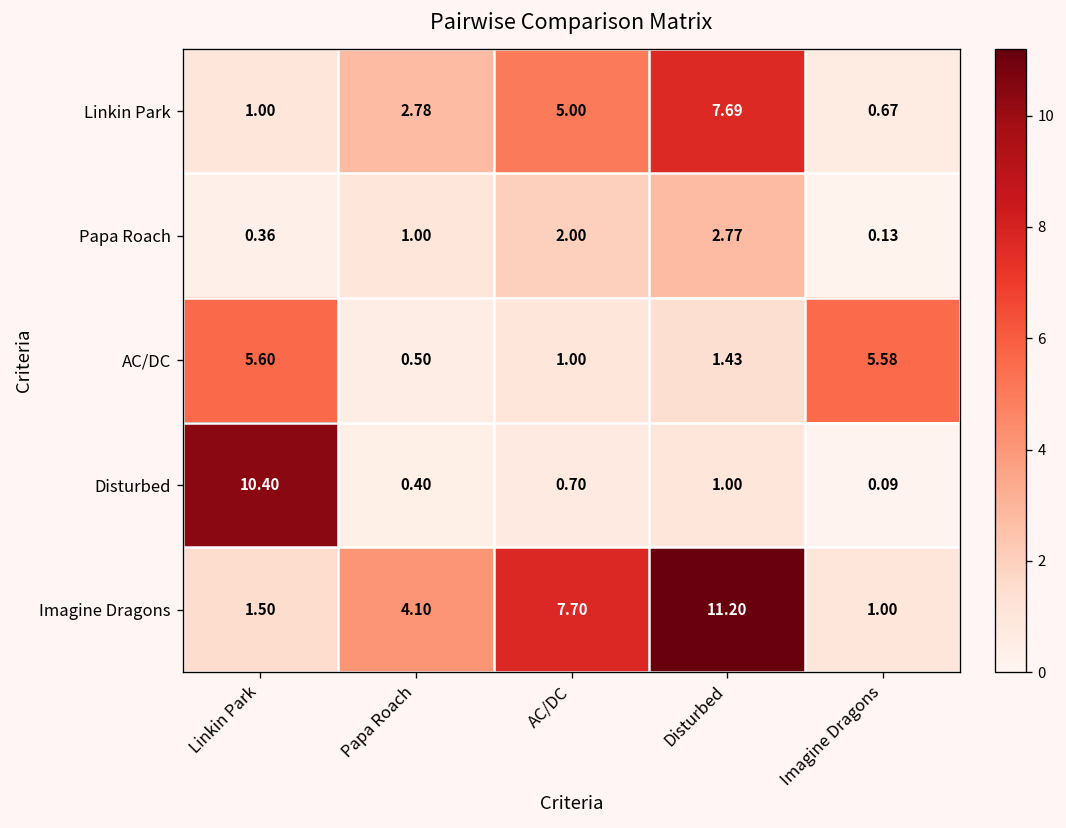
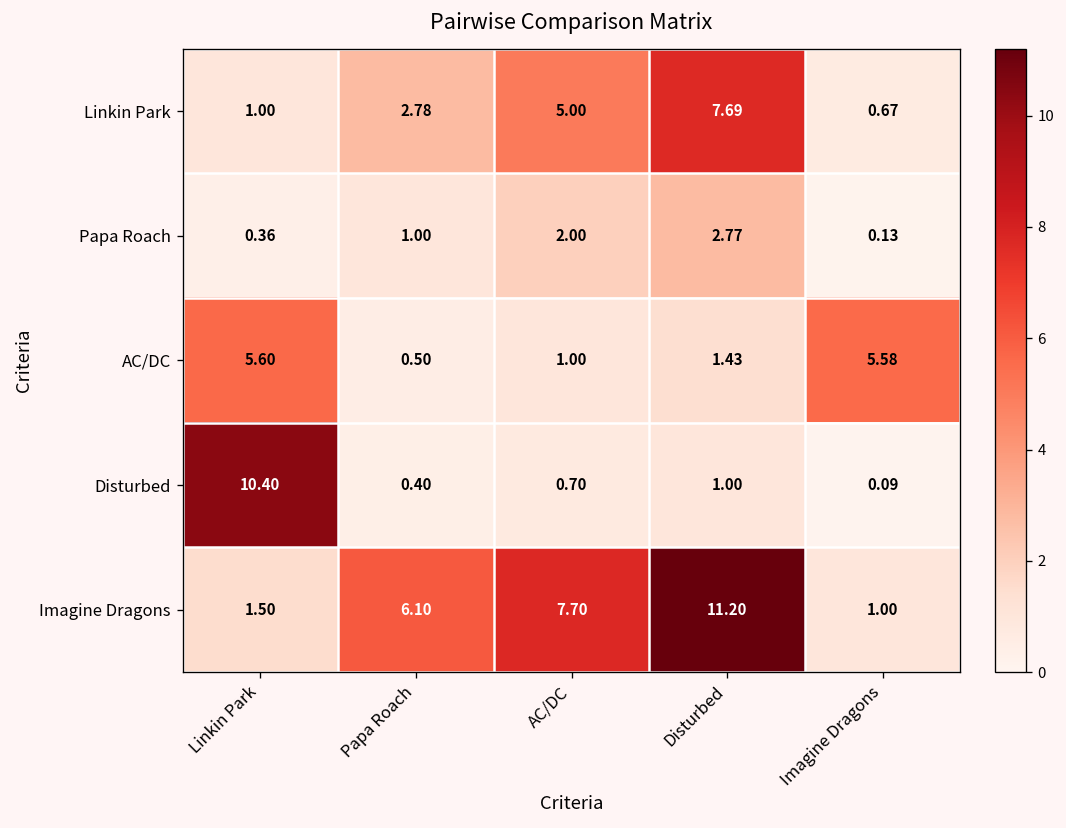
Imagine Dragons, Papa Roach: 4.10 -> 6.10
